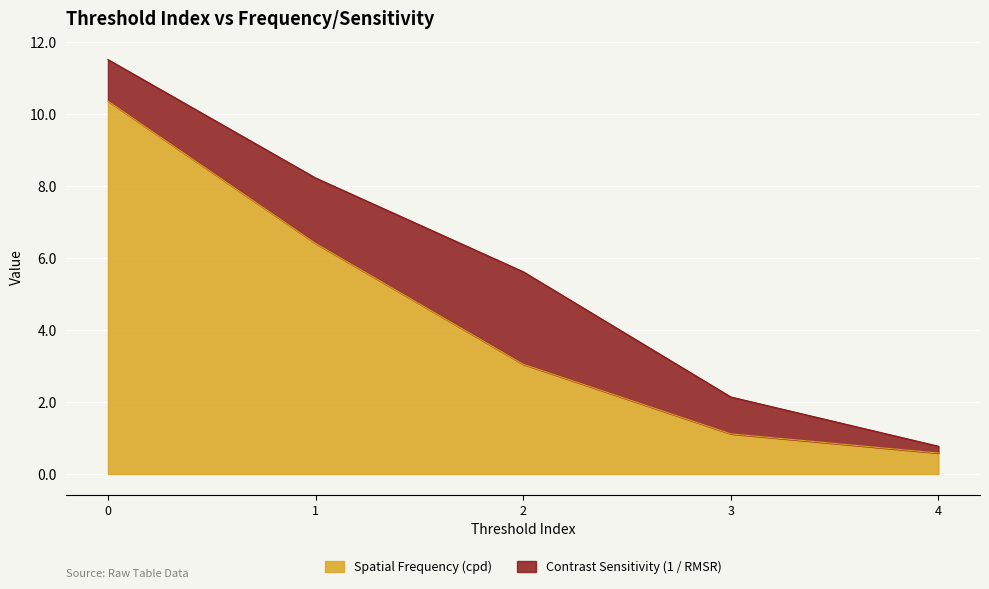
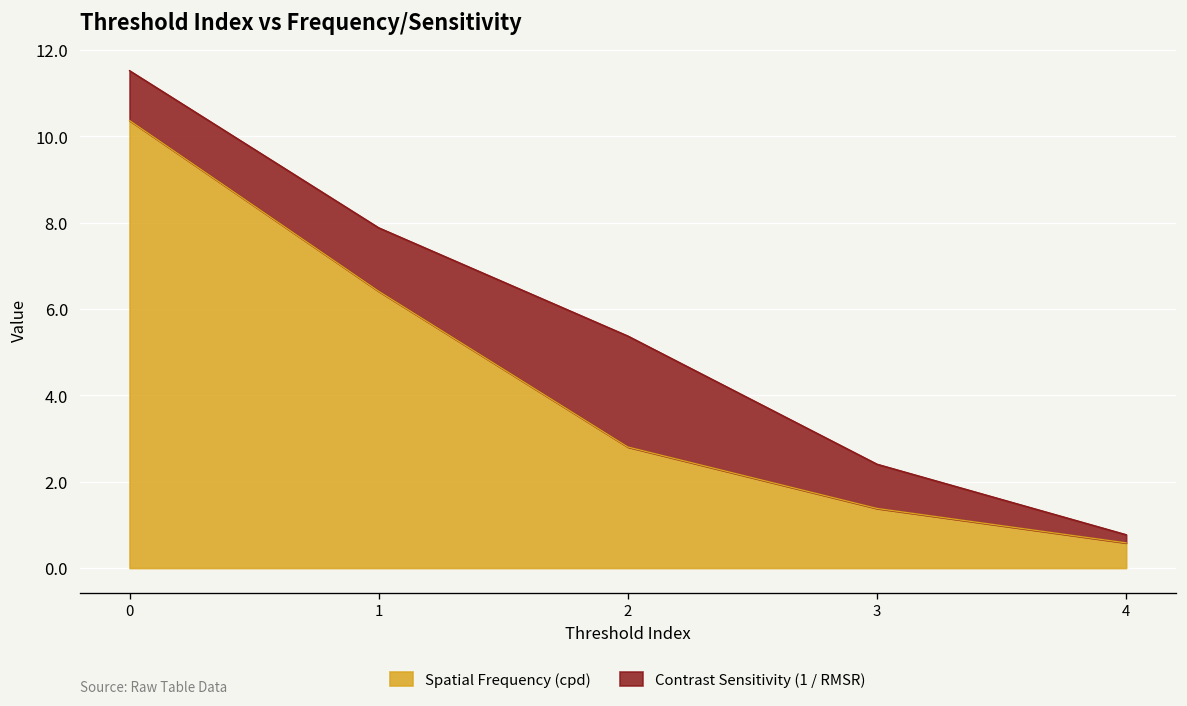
Contrast Sensitivity (1 / RMSR), 1: 1.8 -> 1.5
Spatial Frequency (cpd), 2: 3.1 -> 2.8
Spatial Frequency (cpd), 3: 1.1 -> 1.4
